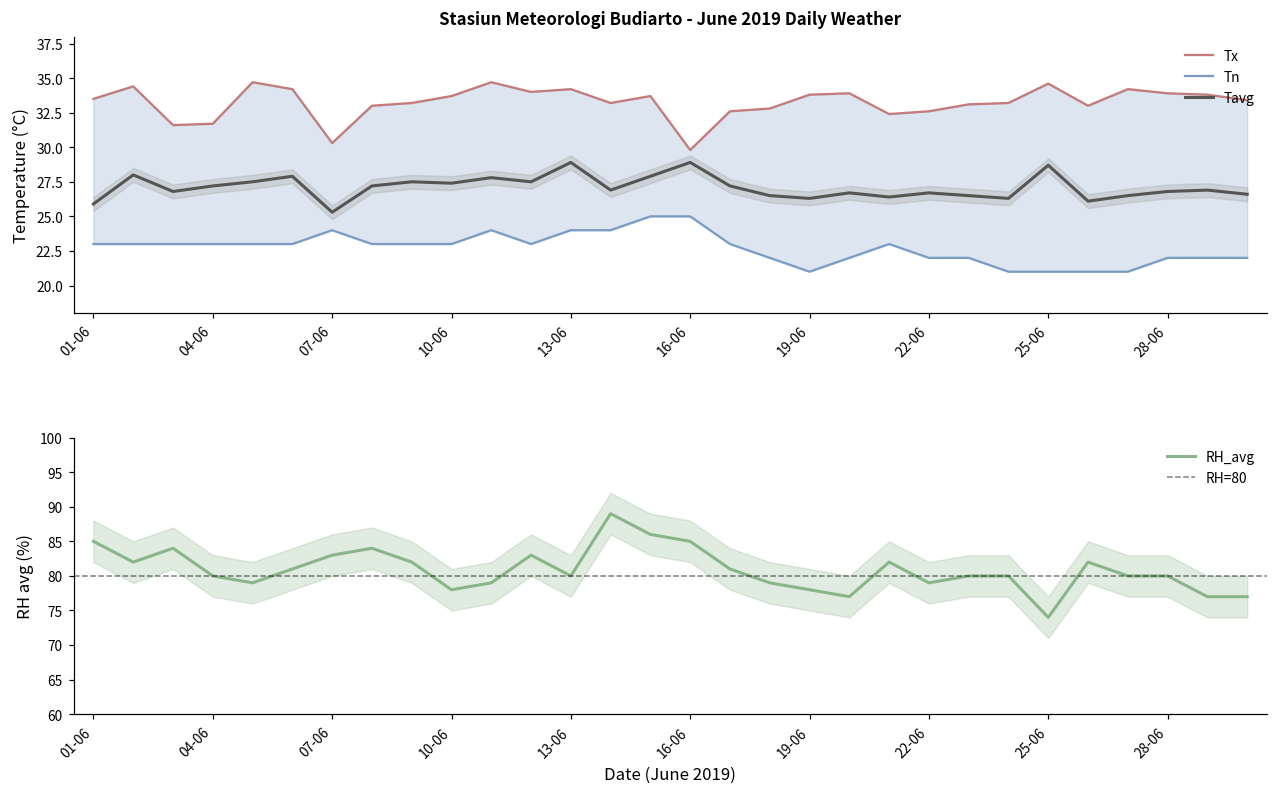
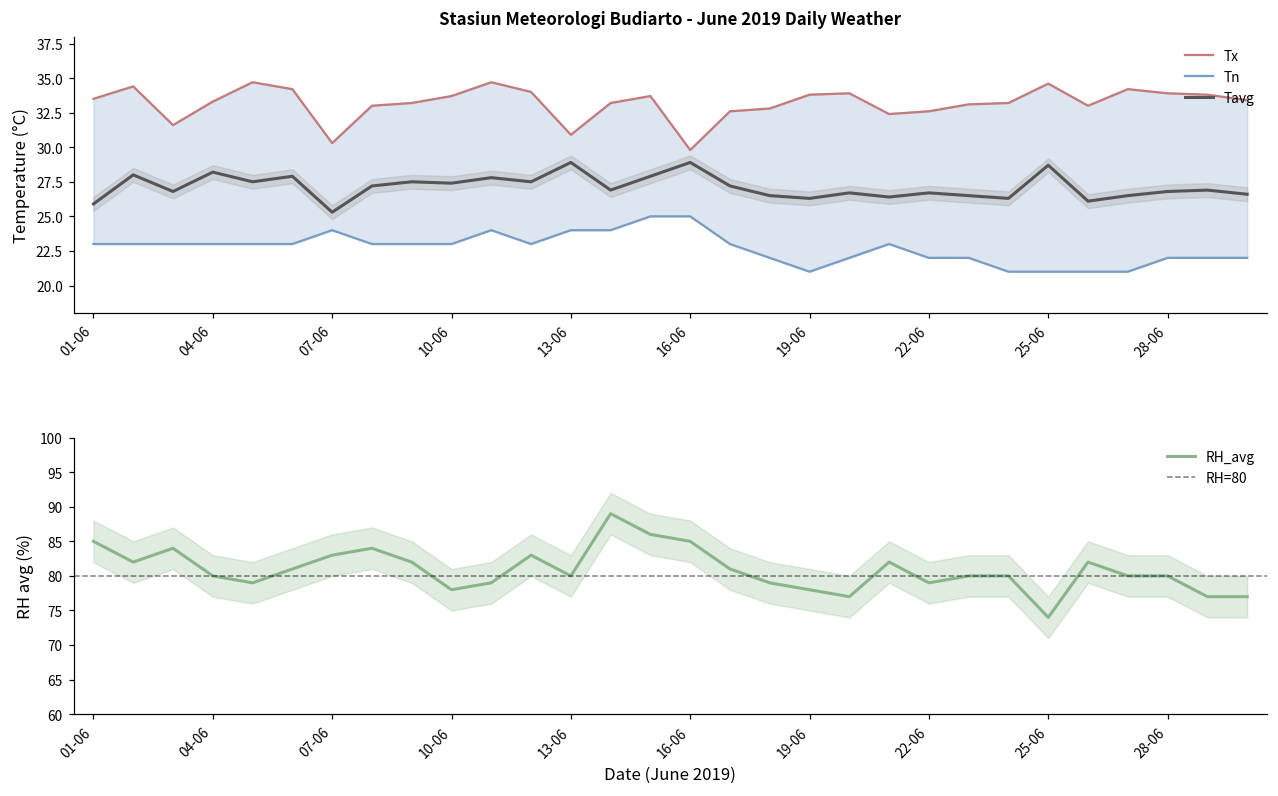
Stasiun Meteorologi Budiarto - June 2019 Daily Weather, Tx, 04-06: 31.7 -> 33.3
Stasiun Meteorologi Budiarto - June 2019 Daily Weather, Tavg, 04-06: 27.2 -> 28.2
Stasiun Meteorologi Budiarto - June 2019 Daily Weather, Tx, 13-06: 34.2 -> 30.9
